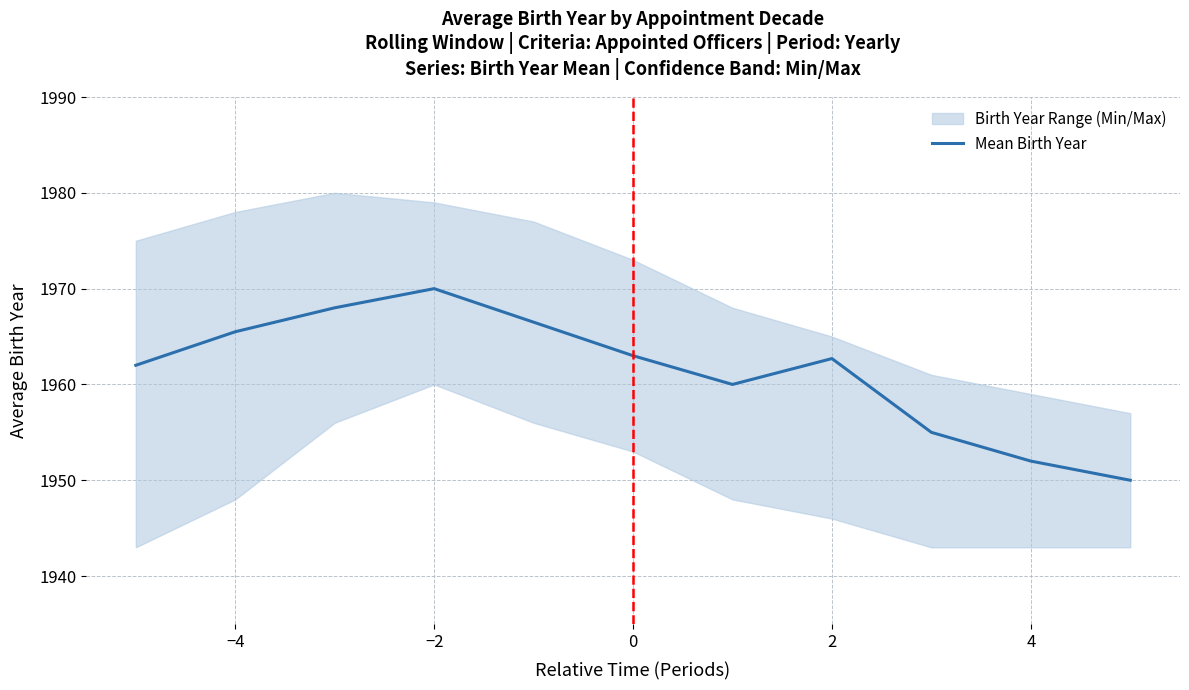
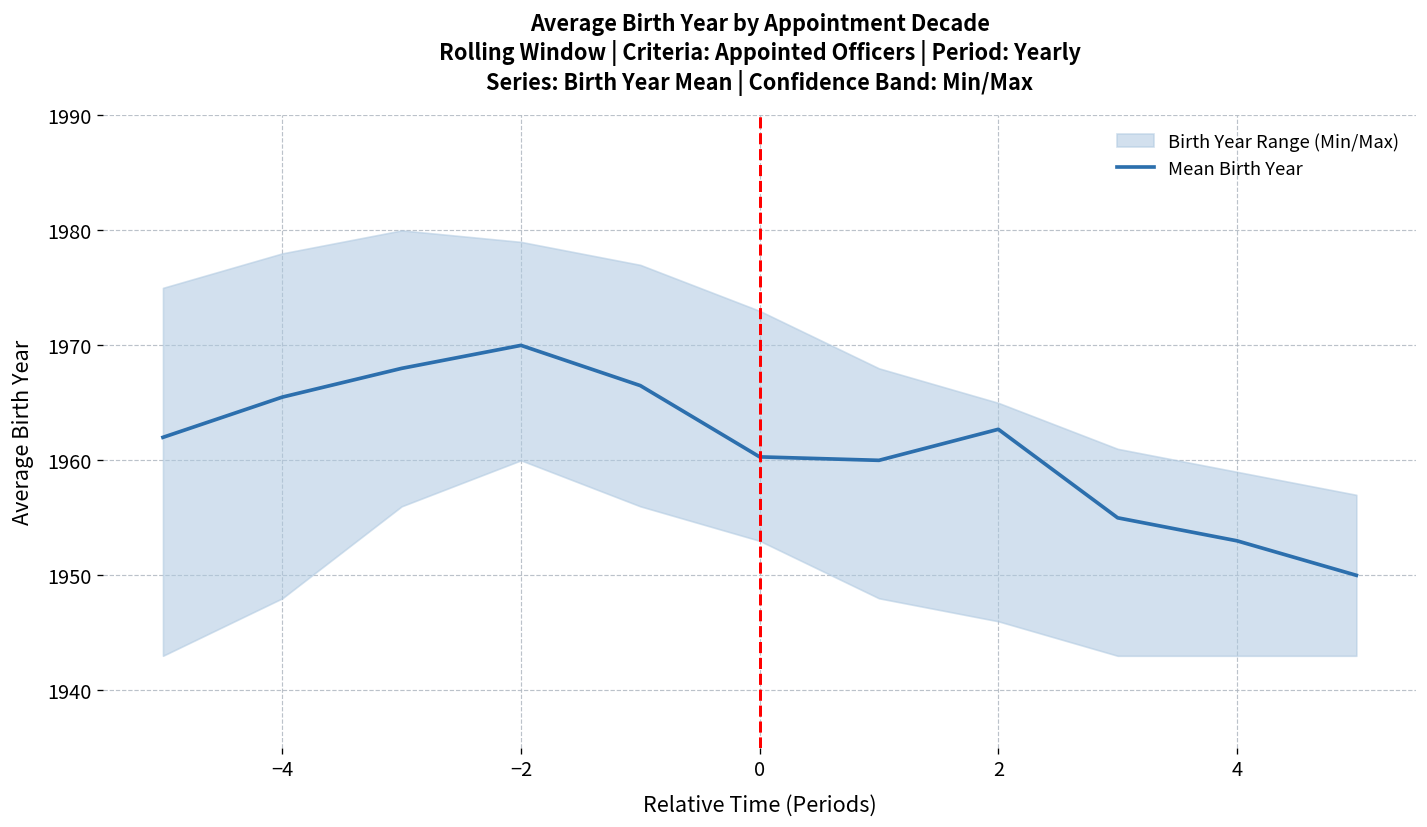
Mean Birth Year, 0: 1963 -> 1960
Mean Birth Year, 4: 1952 -> 1953
